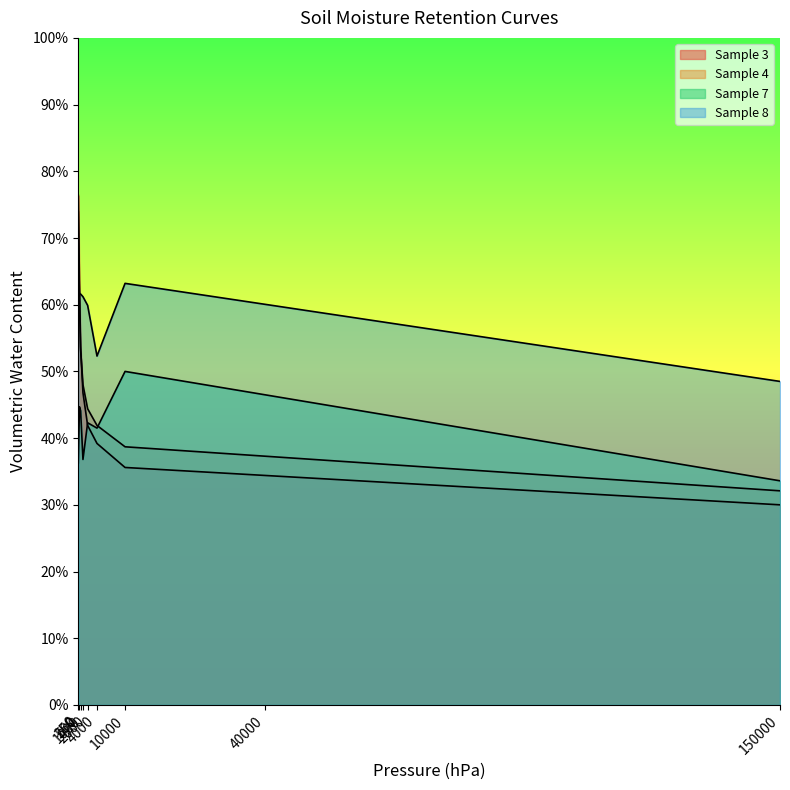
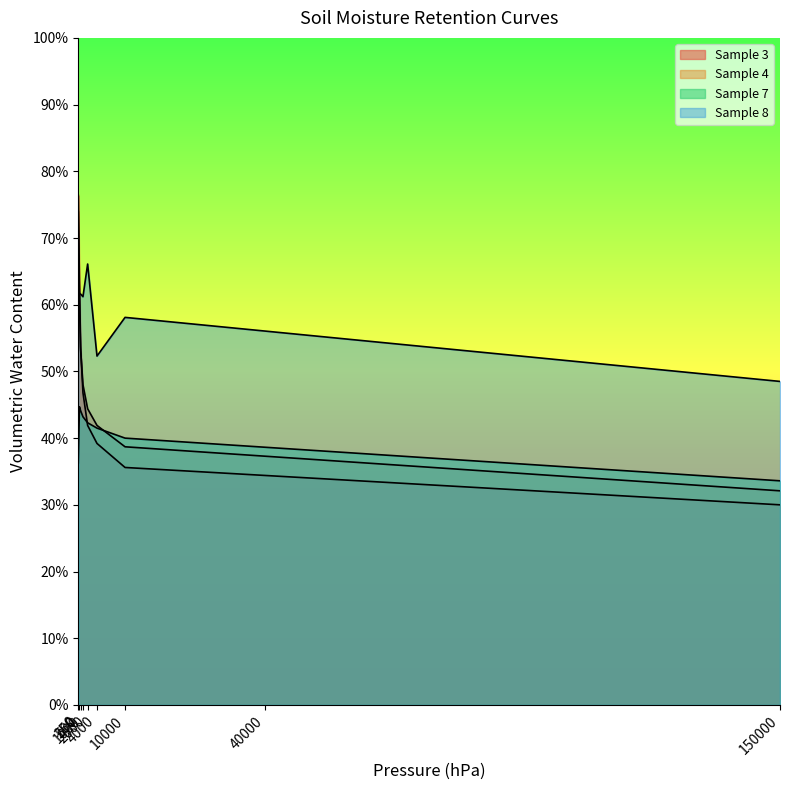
Sample 7, 1000: 37% -> 43%
Sample 8, 2000: 60% -> 66%
Sample 7, 10000: 50% -> 40%
Sample 8, 10000: 63% -> 58%
